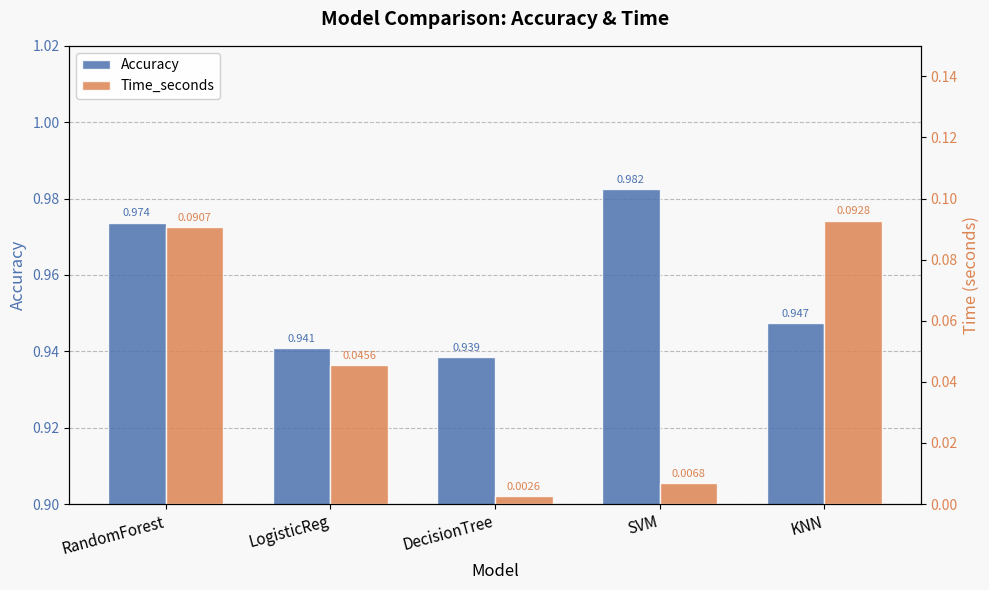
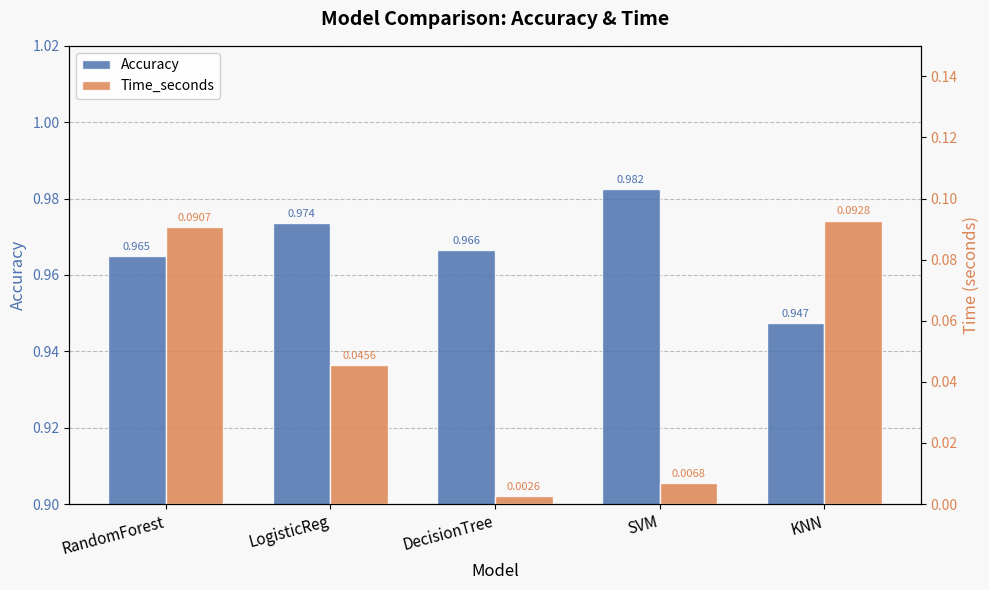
Accuracy, RandomForest: 0.974 -> 0.965
Accuracy, LogisticReg: 0.941 -> 0.974
Accuracy, DecisionTree: 0.939 -> 0.966
